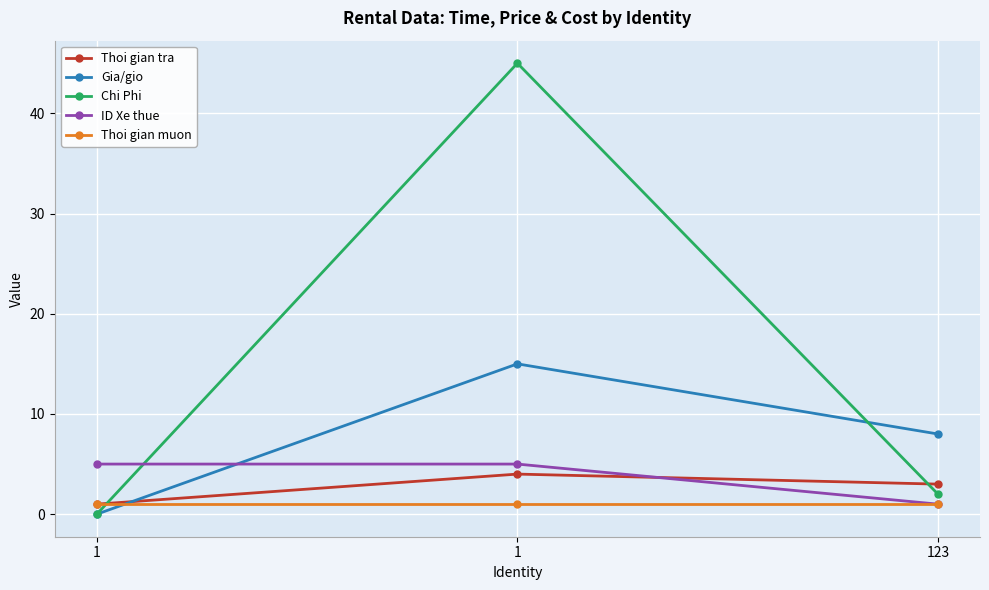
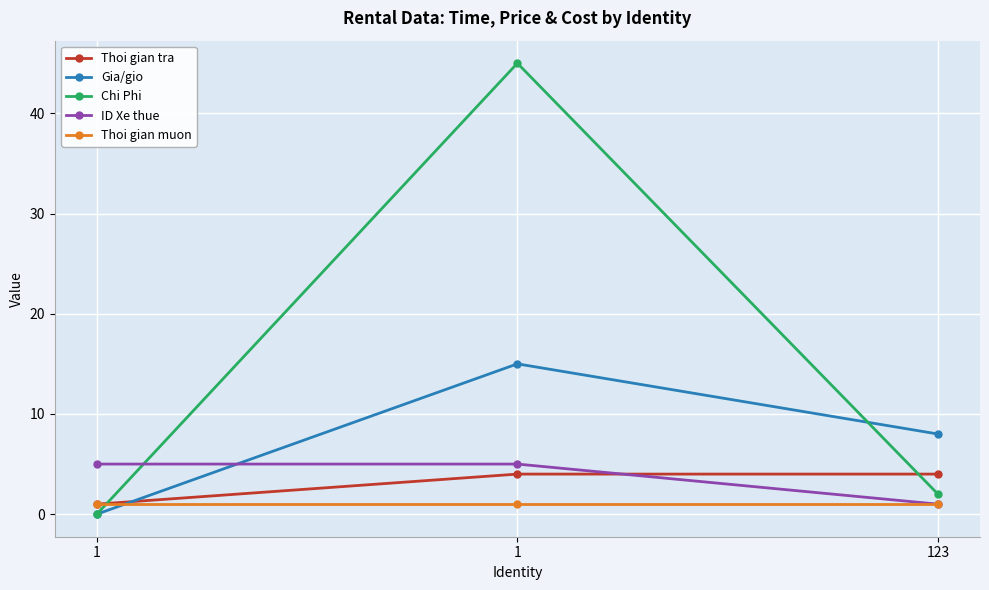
Thoi gian tra, 123: 3 -> 4
